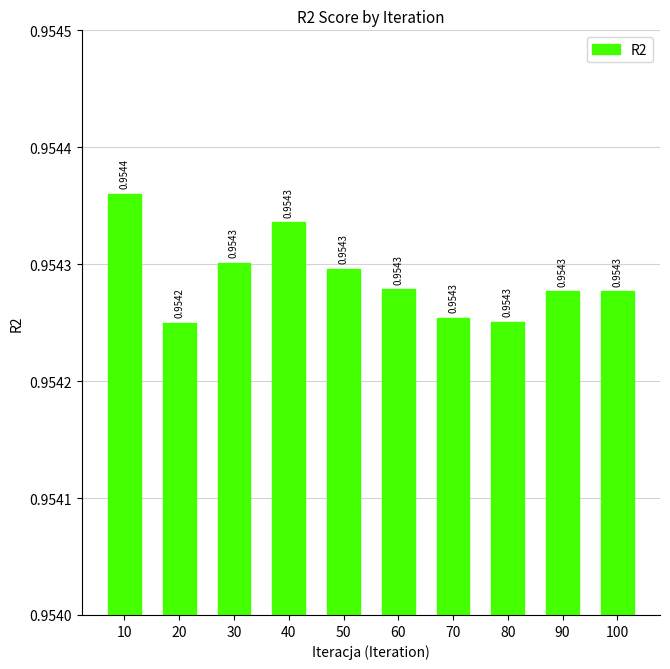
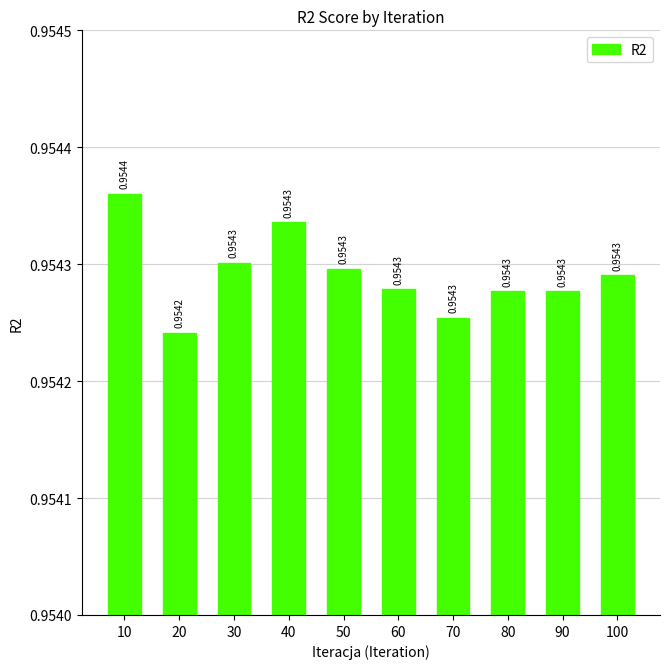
20: 0.954250 -> 0.954241
80: 0.954250 -> 0.954277
100: 0.954277 -> 0.954290
